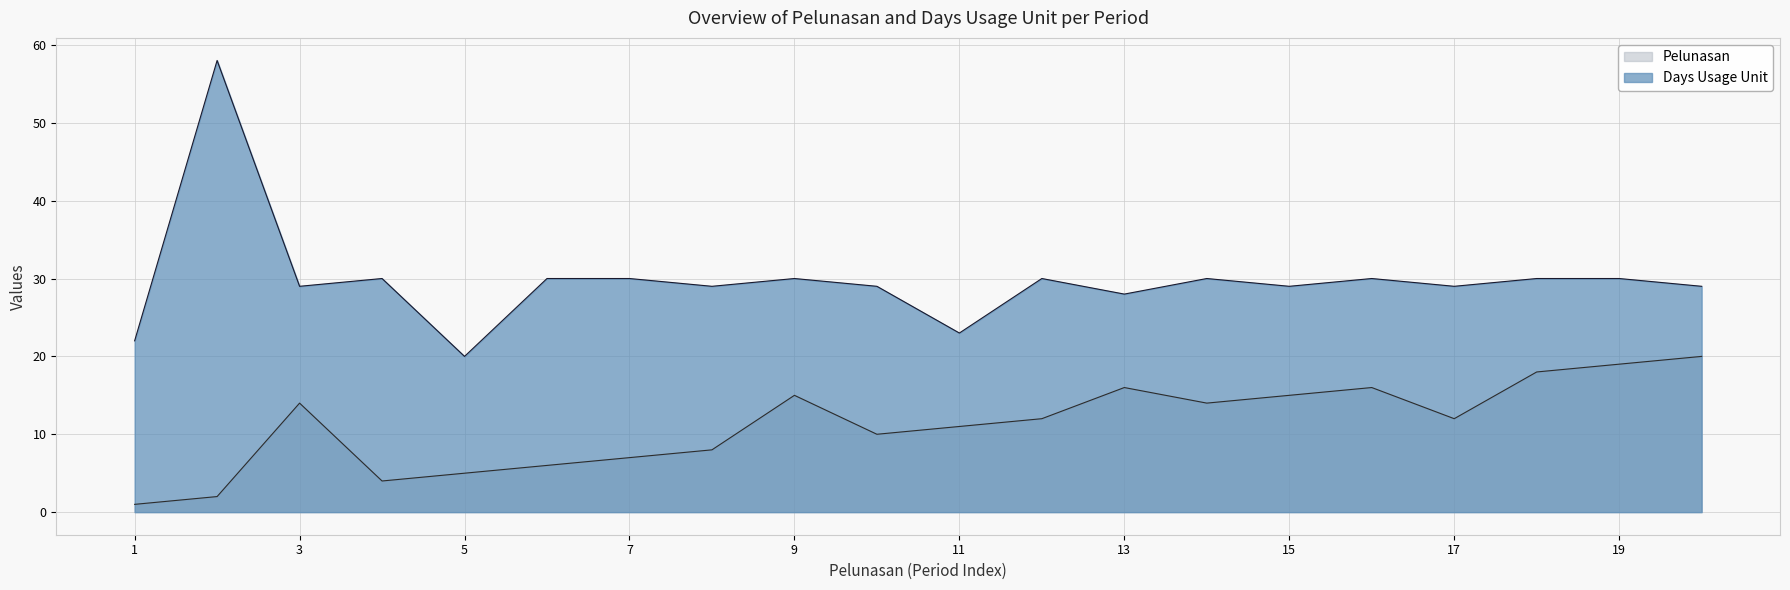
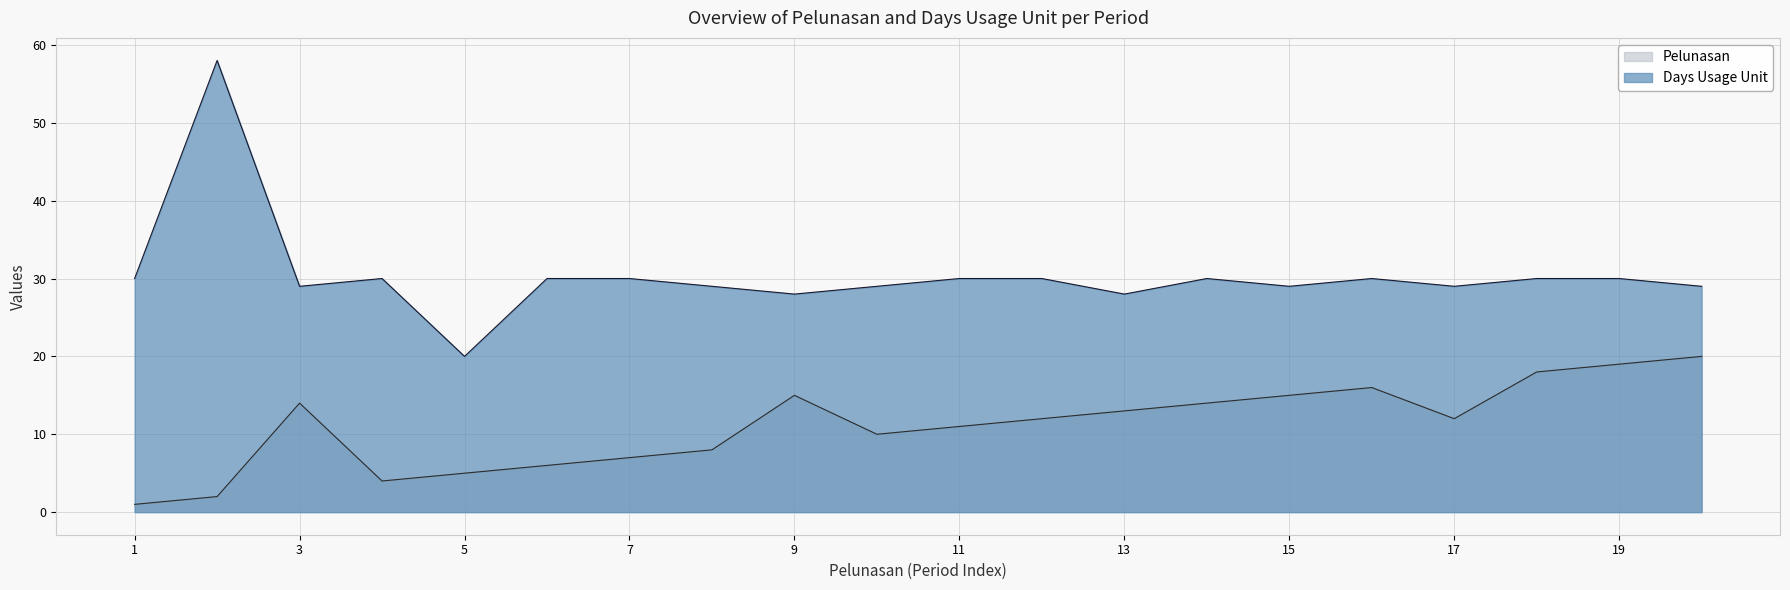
Days Usage Unit, 1: 22 -> 30
Days Usage Unit, 9: 30 -> 28
Days Usage Unit, 11: 23 -> 30
Pelunasan, 13: 16 -> 13
